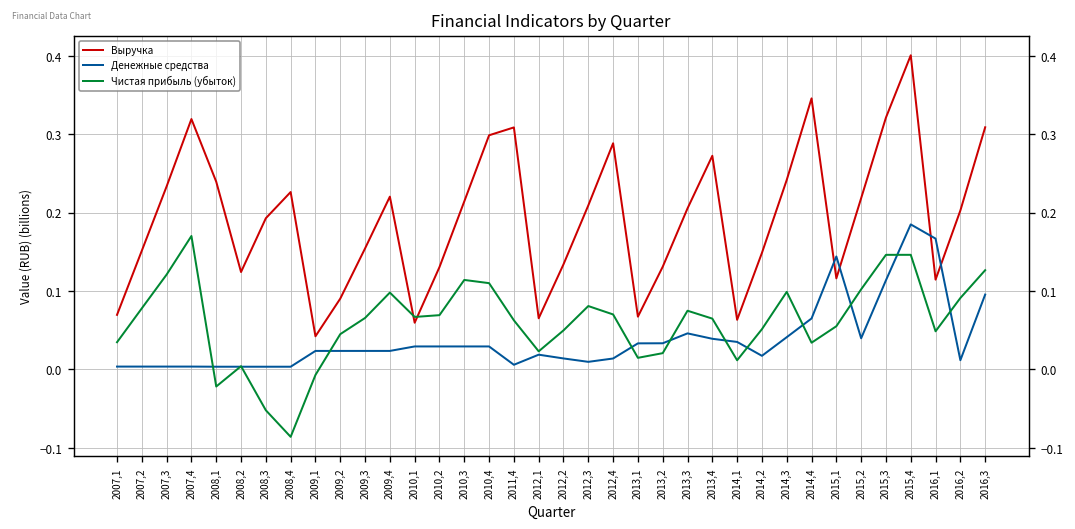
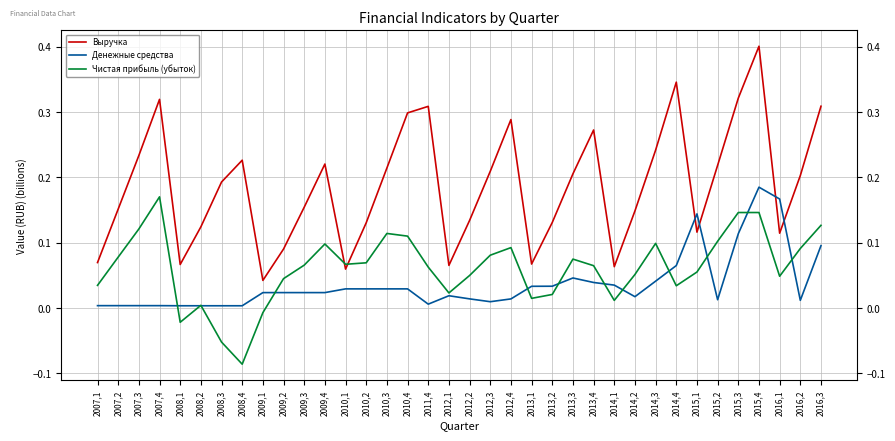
Выручка, 2008,1: 0.24 -> 0.07
Чистая прибыль (убыток), 2012,4: 0.07 -> 0.09
Денежные средства, 2015,2: 0.04 -> 0.01
